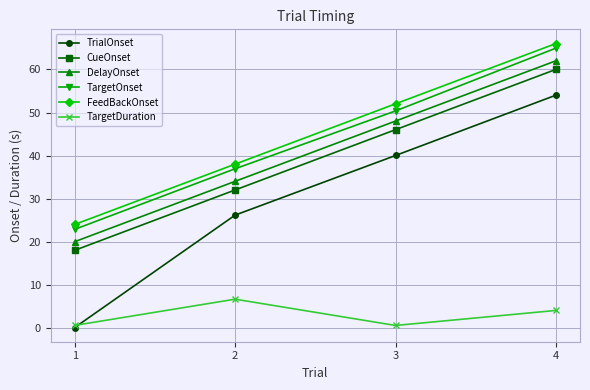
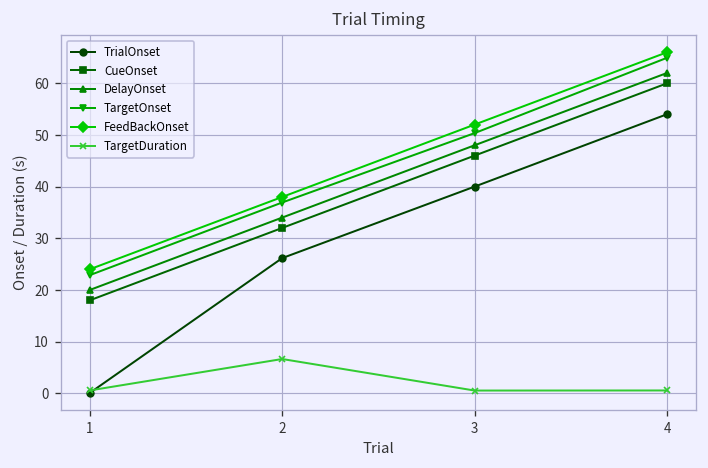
TargetDuration, 4: 4 -> 1
